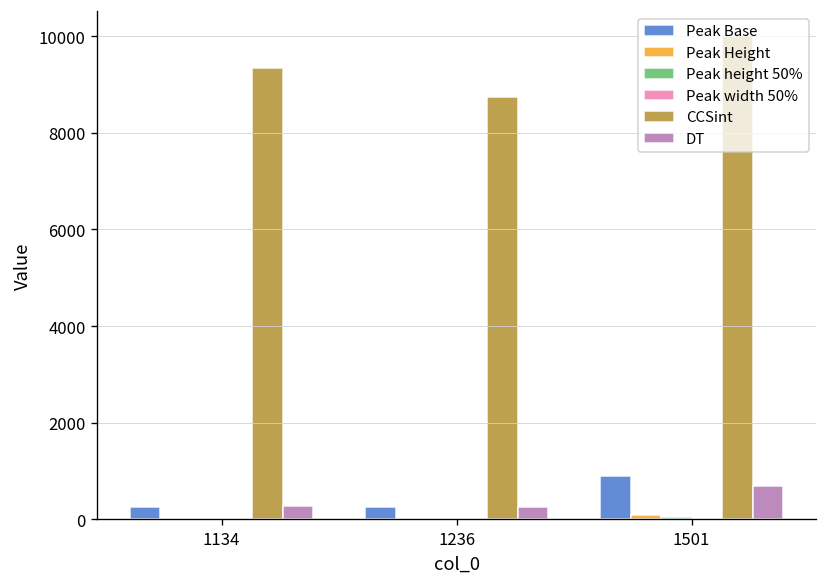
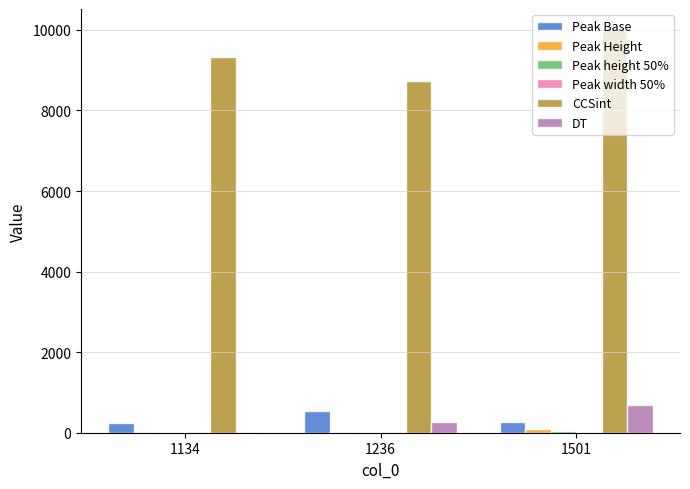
DT, 1134: 300 -> 0
Peak Base, 1236: 300 -> 500
Peak Base, 1501: 900 -> 300
